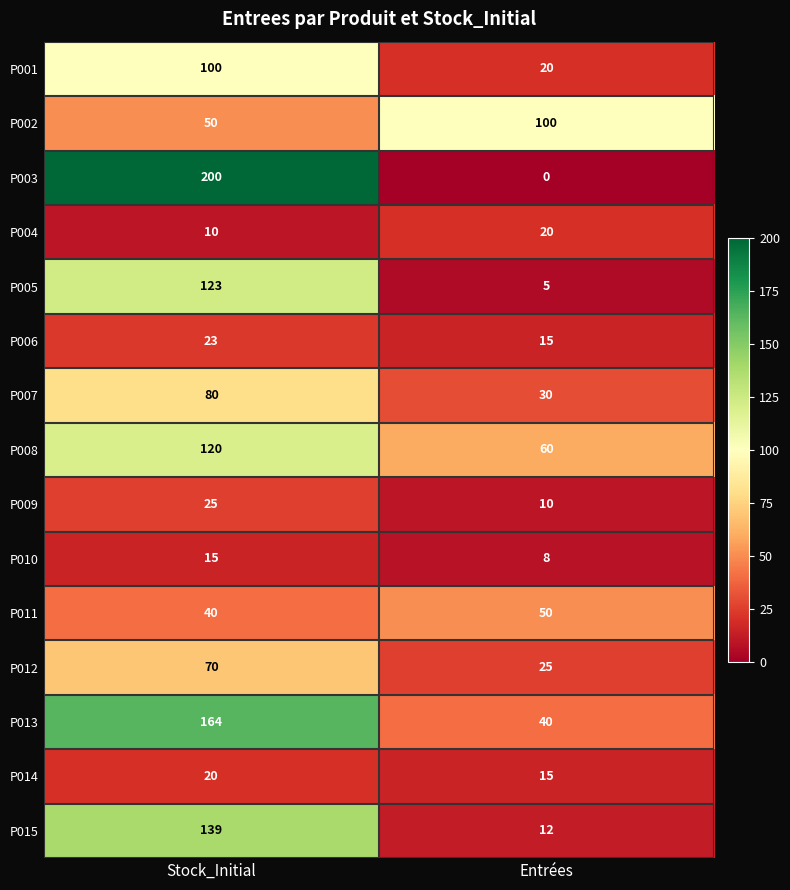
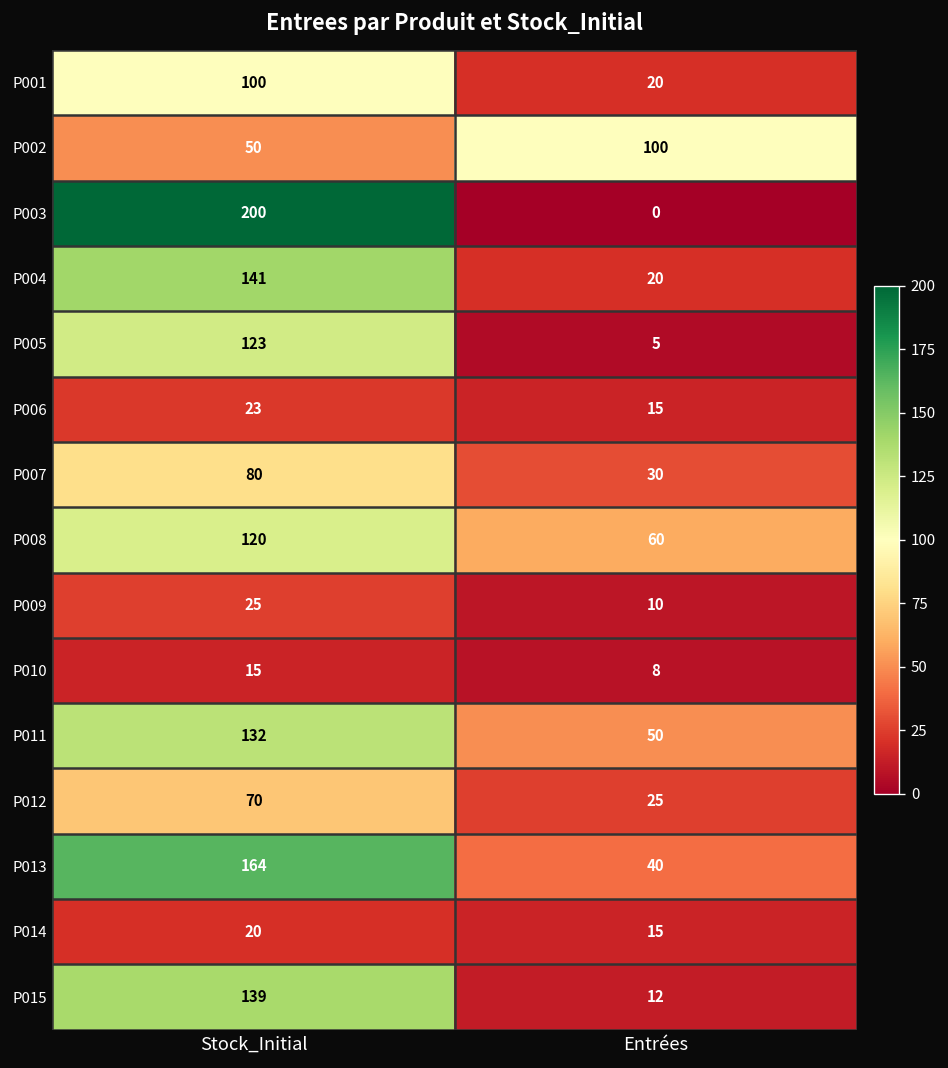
P004, Stock_Initial: 10 -> 141
P011, Stock_Initial: 40 -> 132
